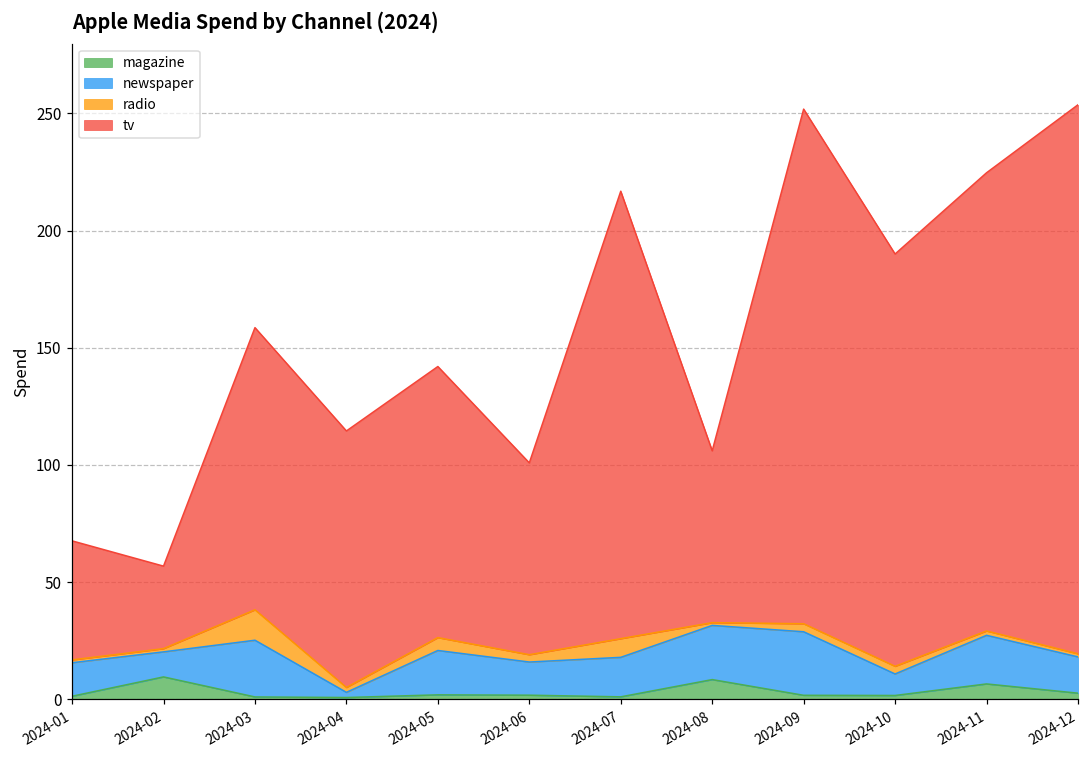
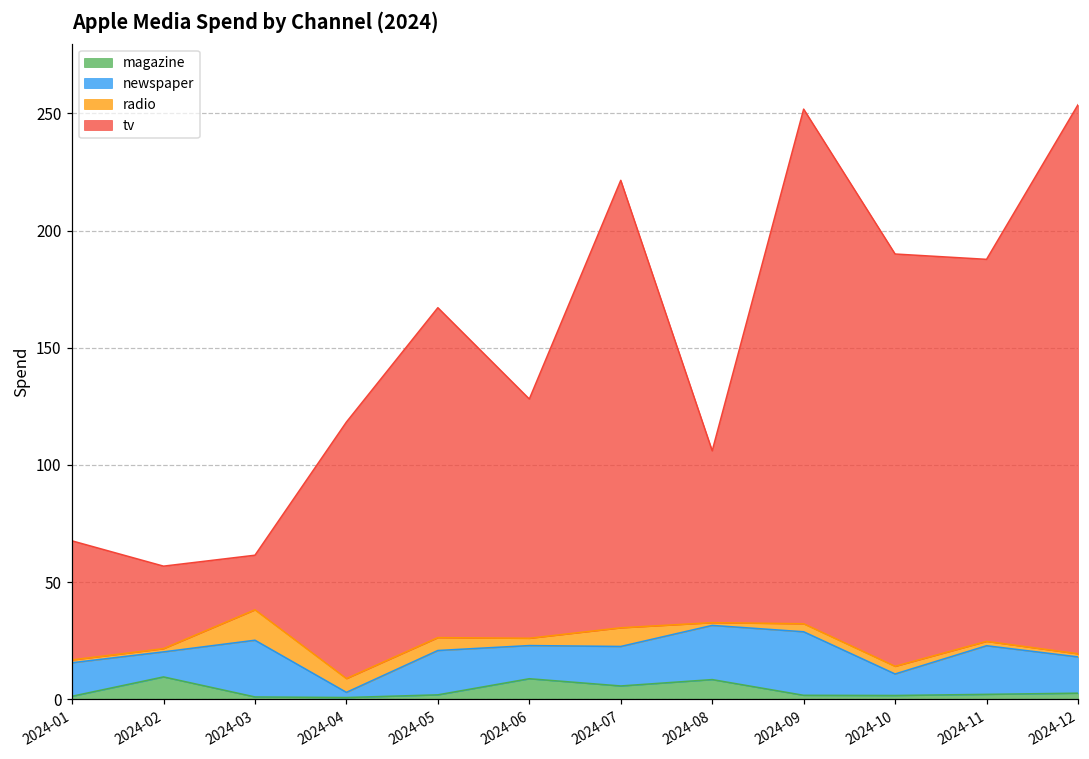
tv, 2024-03: 120 -> 23
radio, 2024-04: 2 -> 6
tv, 2024-05: 116 -> 141
magazine, 2024-06: 2 -> 9
tv, 2024-06: 82 -> 102
magazine, 2024-07: 1 -> 6
magazine, 2024-11: 7 -> 2
tv, 2024-11: 195 -> 163
